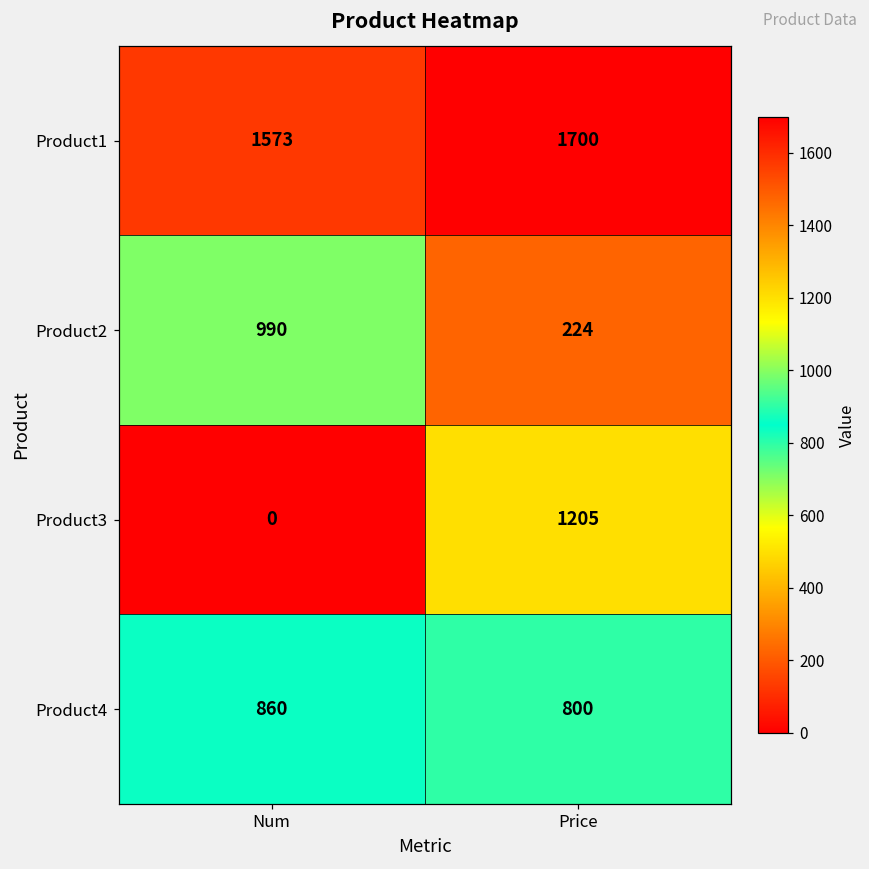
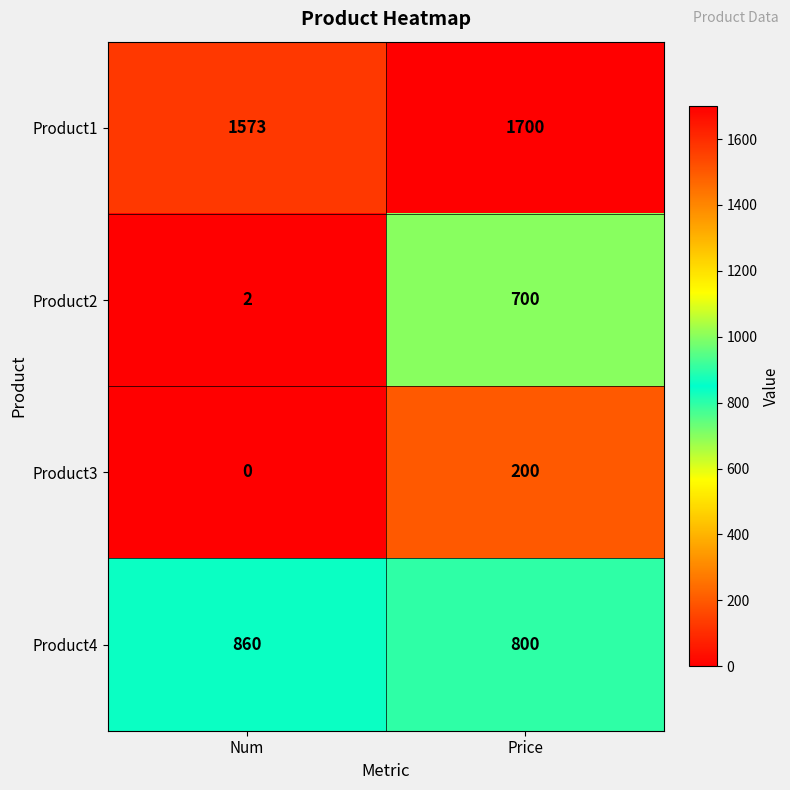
Product2, Num: 990 -> 2
Product2, Price: 224 -> 700
Product3, Price: 1205 -> 200
